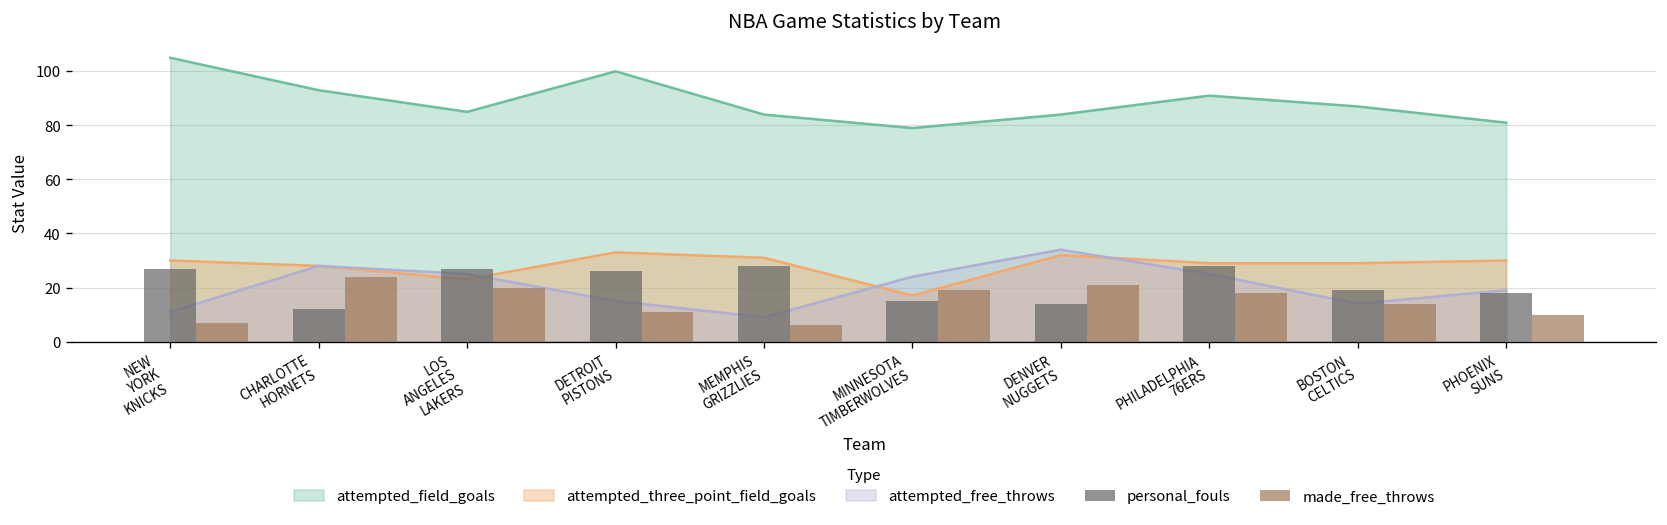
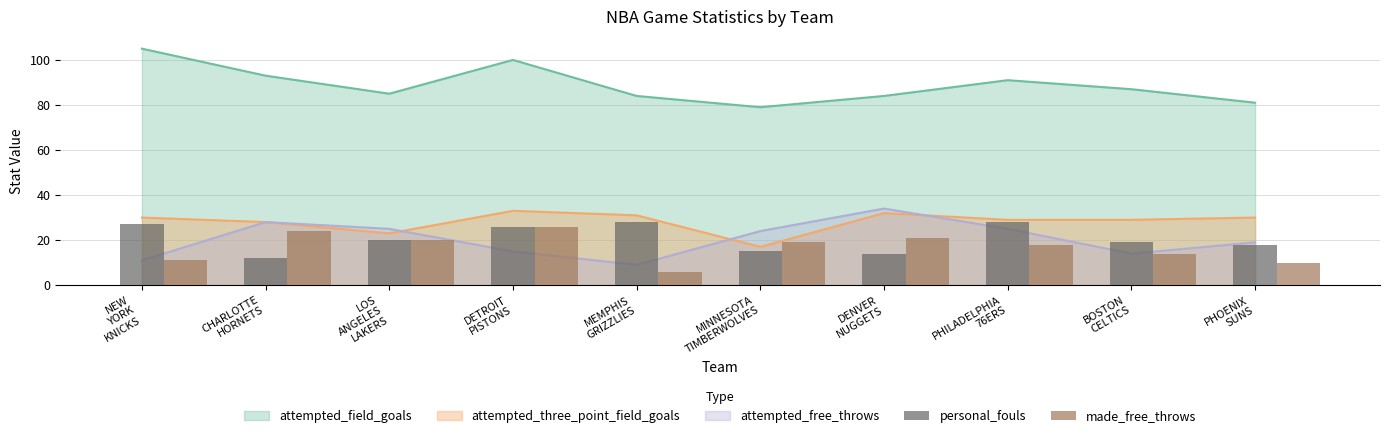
made_free_throws, NEW YORK KNICKS: 7 -> 11
personal_fouls, LOS ANGELES LAKERS: 27 -> 20
made_free_throws, DETROIT PISTONS: 11 -> 26
